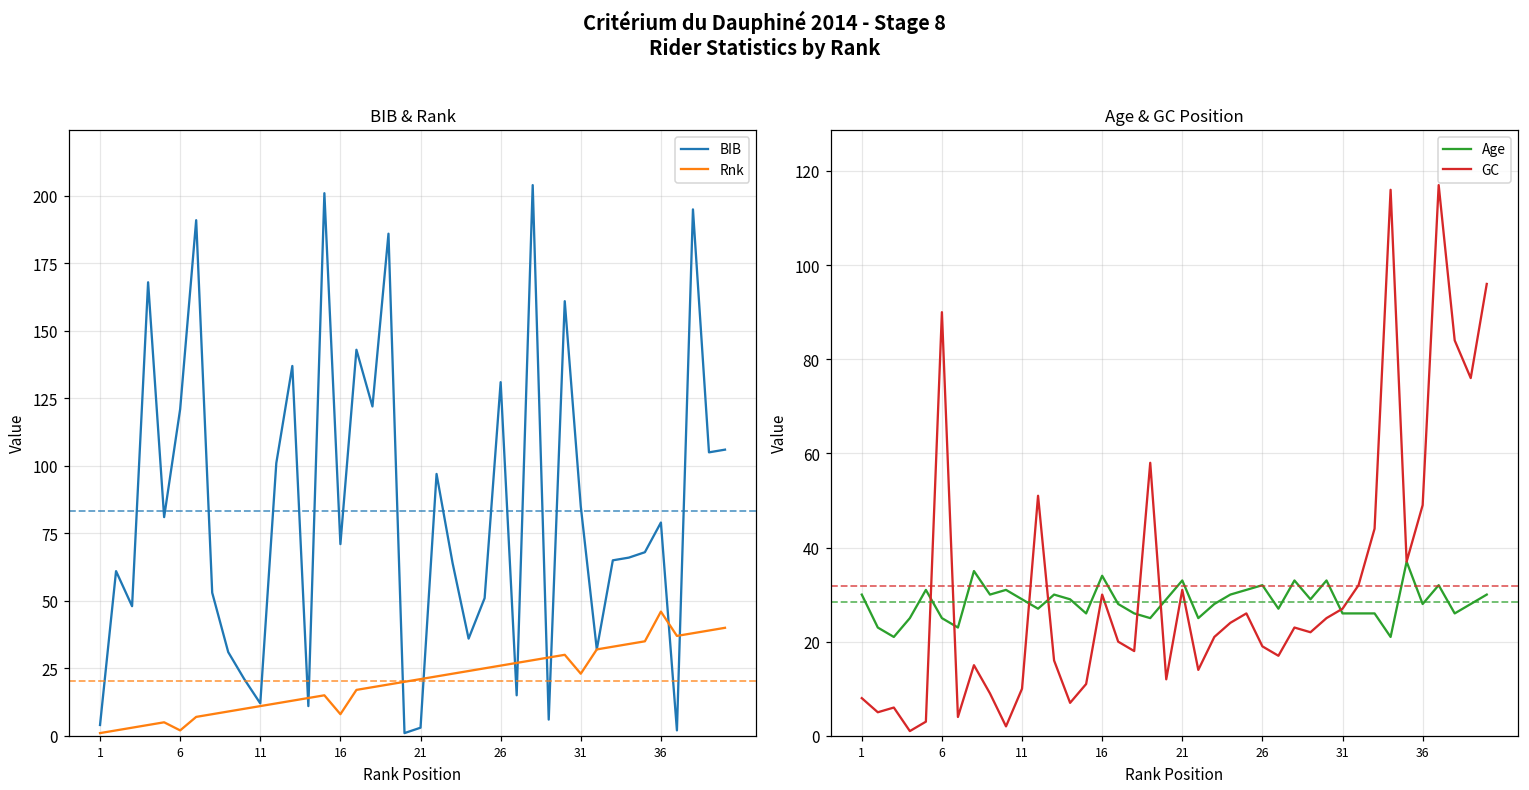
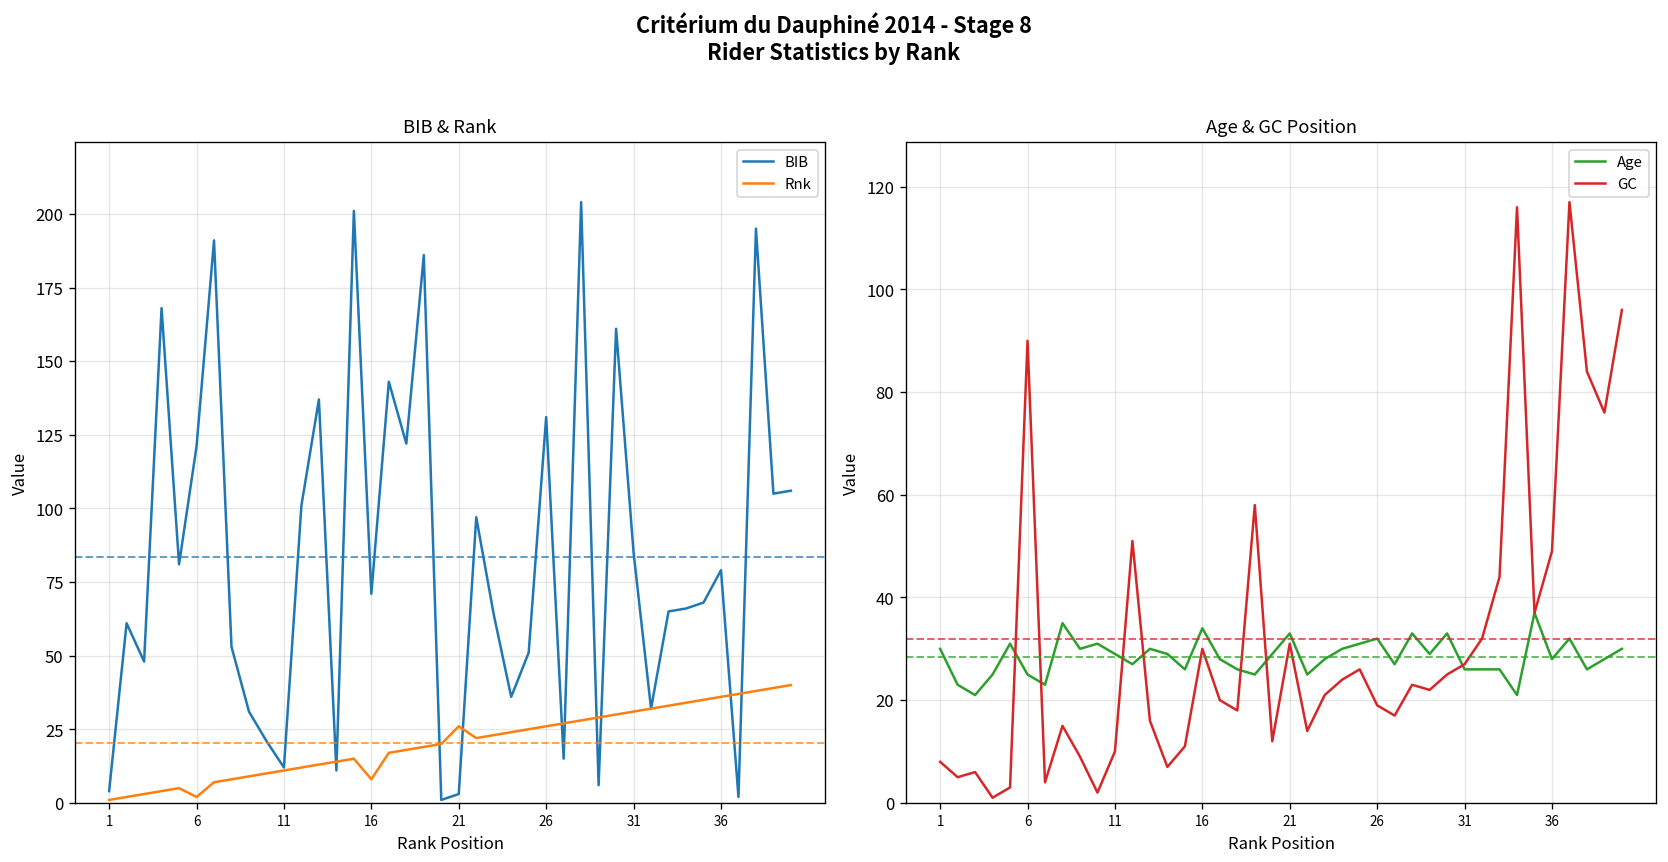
BIB & Rank, Rnk, 21: 21 -> 26
BIB & Rank, Rnk, 31: 23 -> 31
BIB & Rank, Rnk, 36: 46 -> 36
